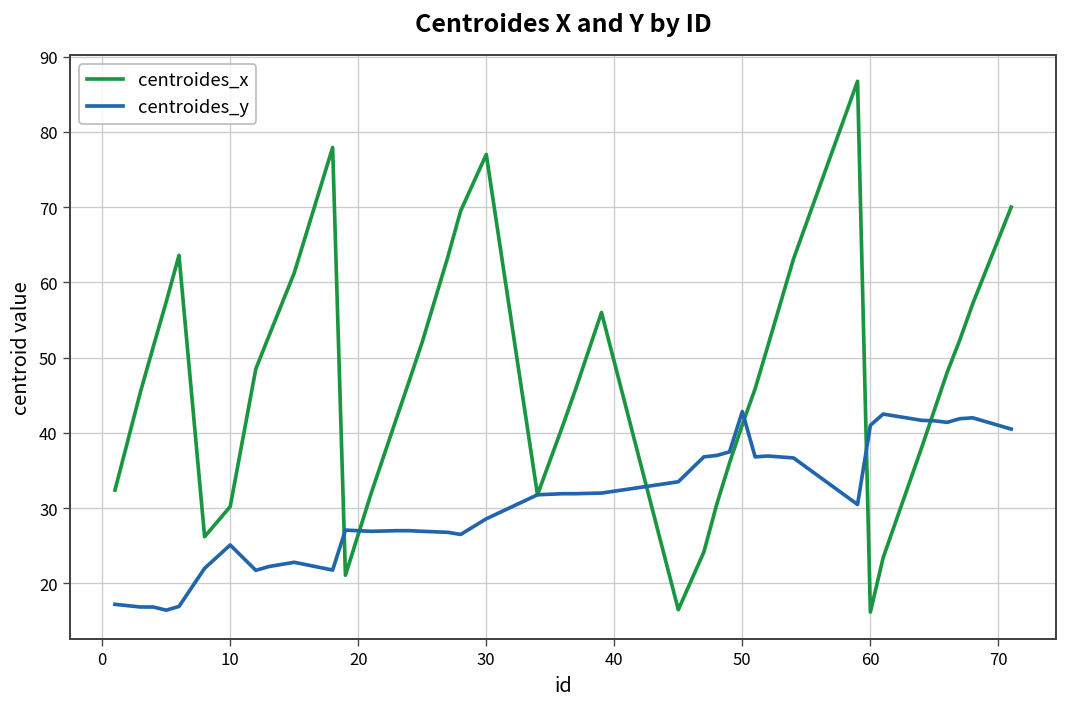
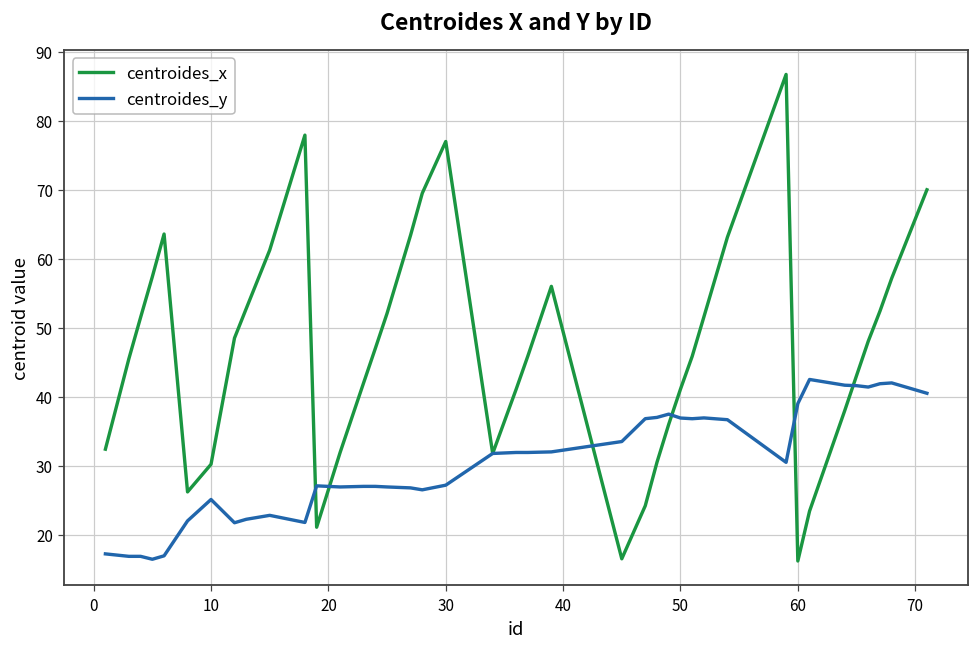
centroides_y, 30: 29 -> 27
centroides_y, 50: 43 -> 37
centroides_y, 60: 41 -> 39
